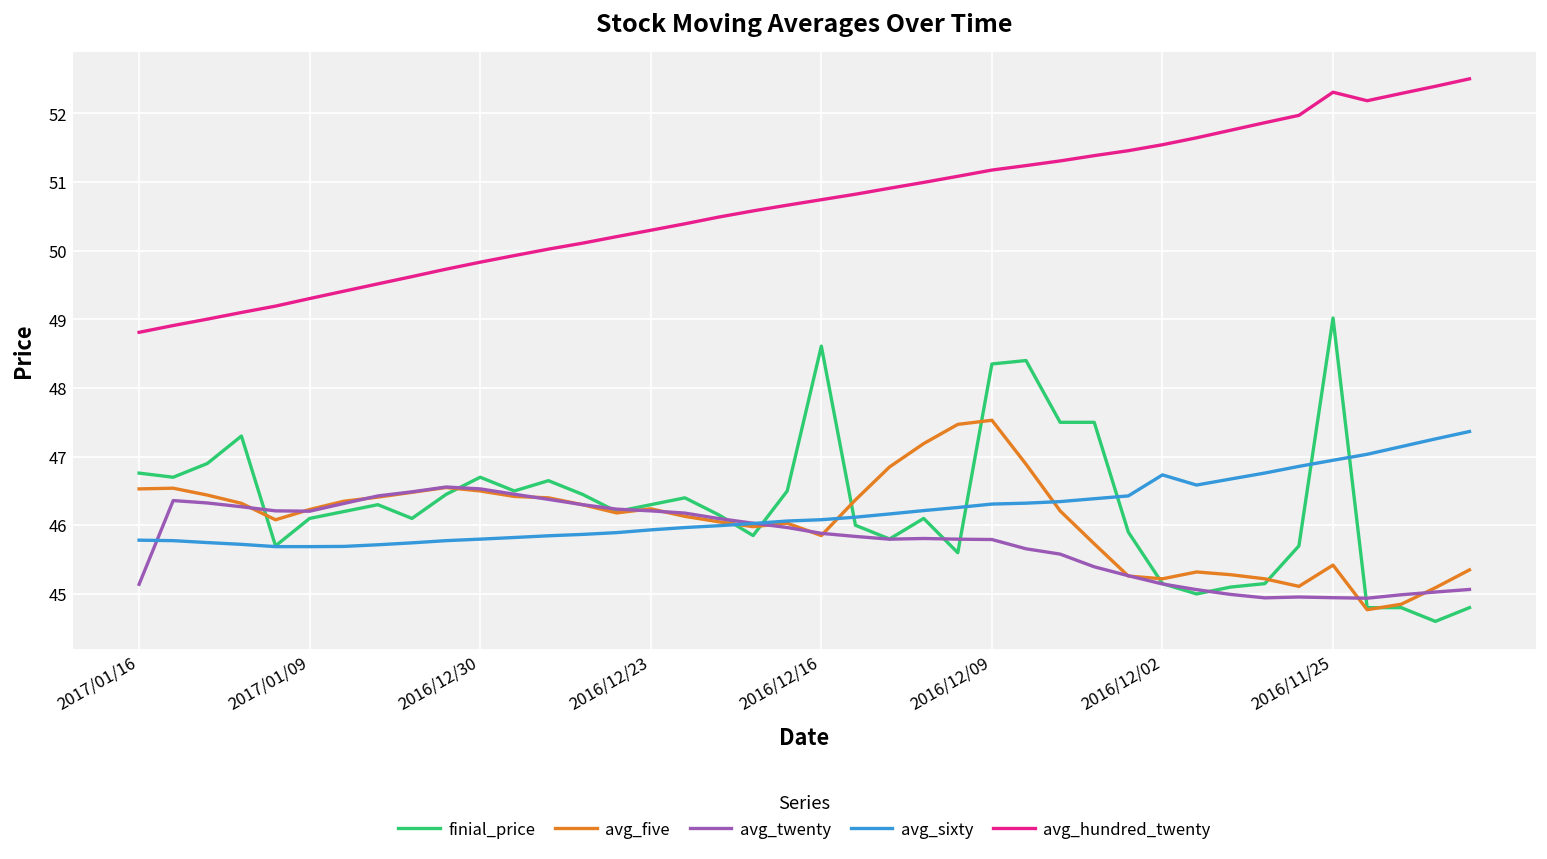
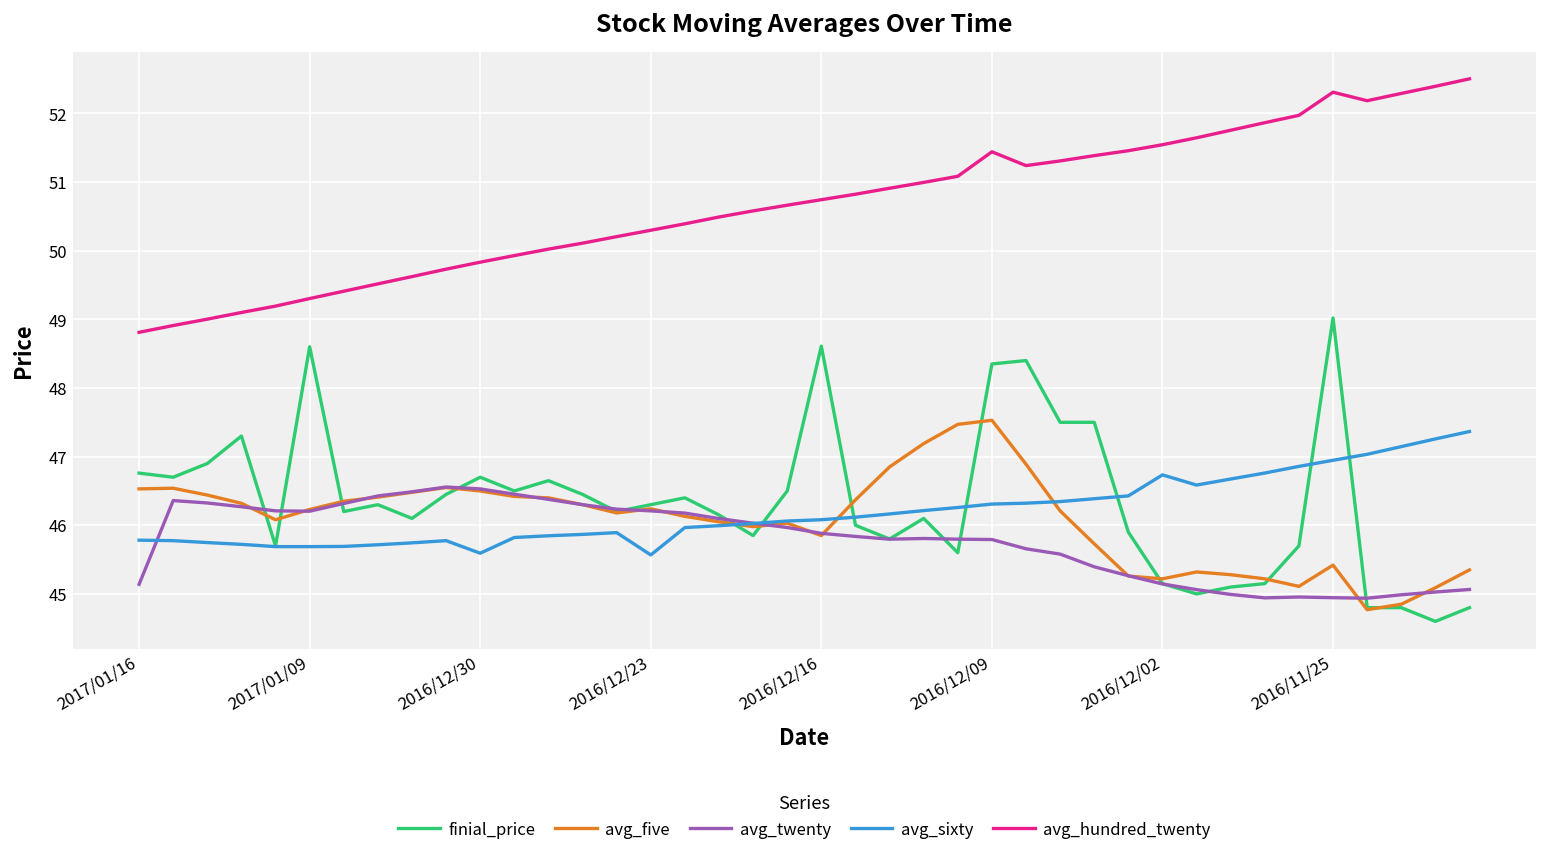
finial_price, 2017/01/09: 46.1 -> 48.6
avg_sixty, 2016/12/30: 45.8 -> 45.6
avg_sixty, 2016/12/23: 45.9 -> 45.6
avg_hundred_twenty, 2016/12/09: 51.2 -> 51.4
